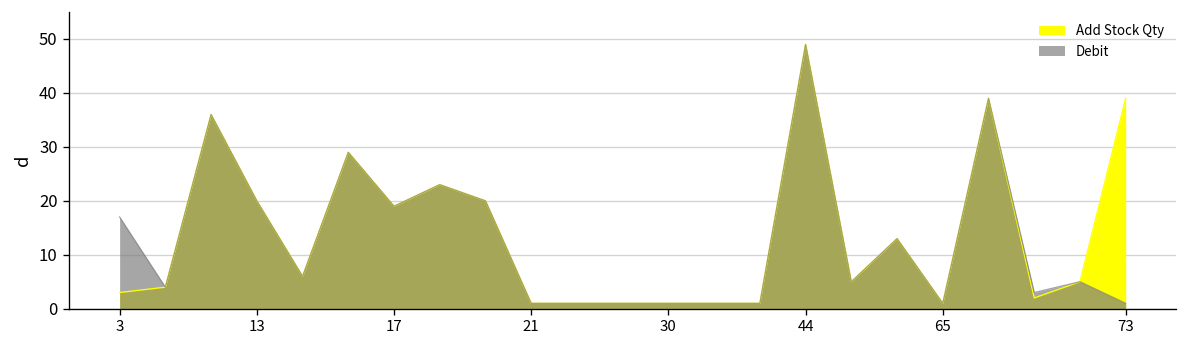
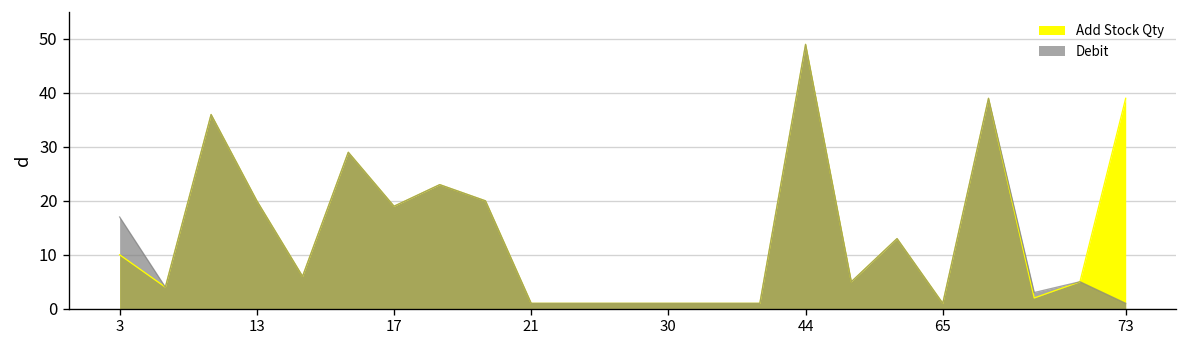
Add Stock Qty, 3: 3 -> 10
